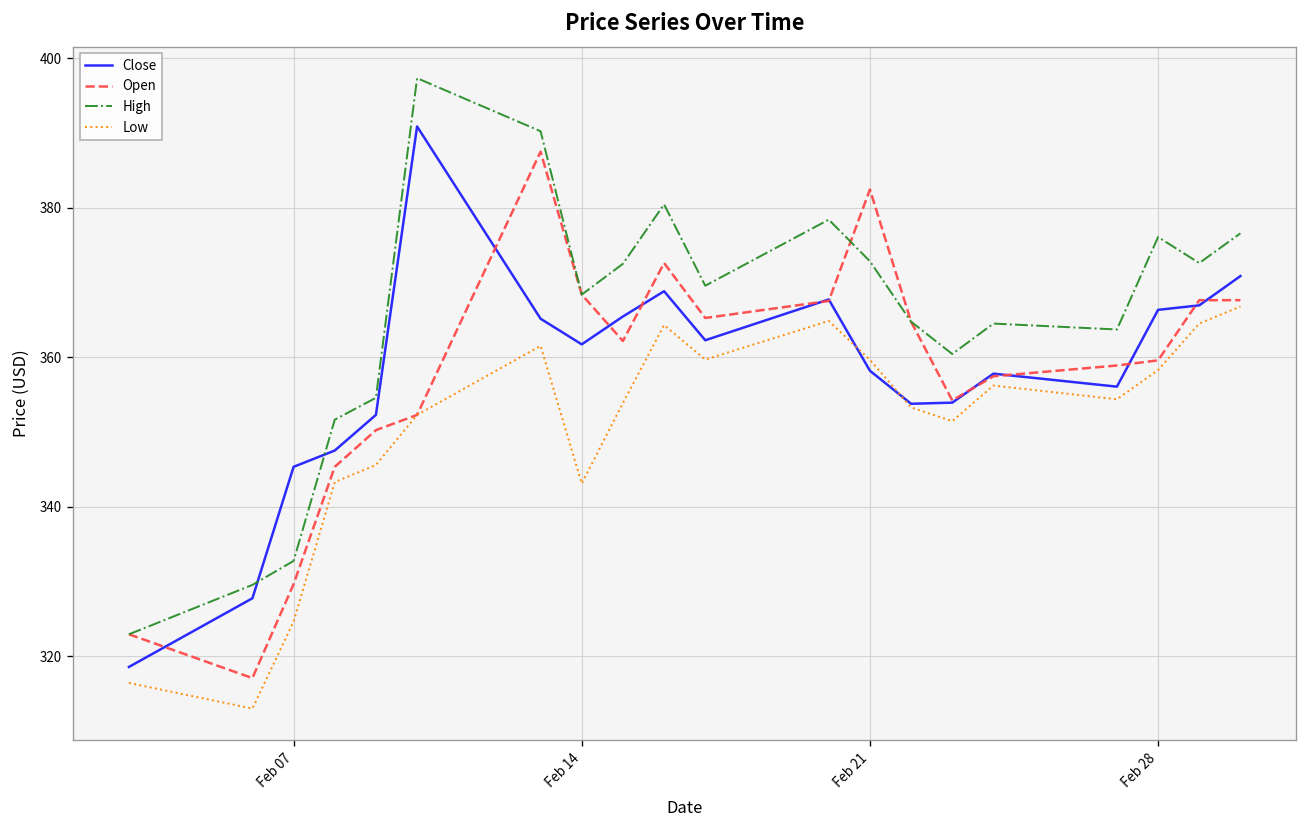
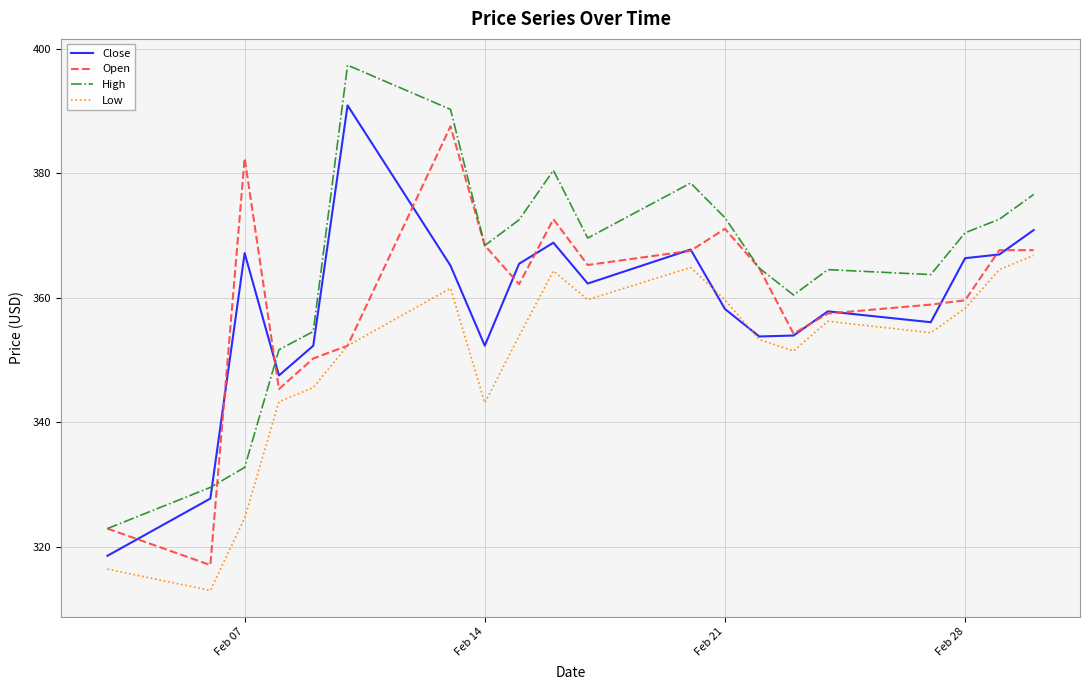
Close, Feb 07: 345 -> 367
Open, Feb 07: 330 -> 382
Close, Feb 14: 362 -> 352
Open, Feb 21: 382 -> 371
High, Feb 28: 376 -> 370
